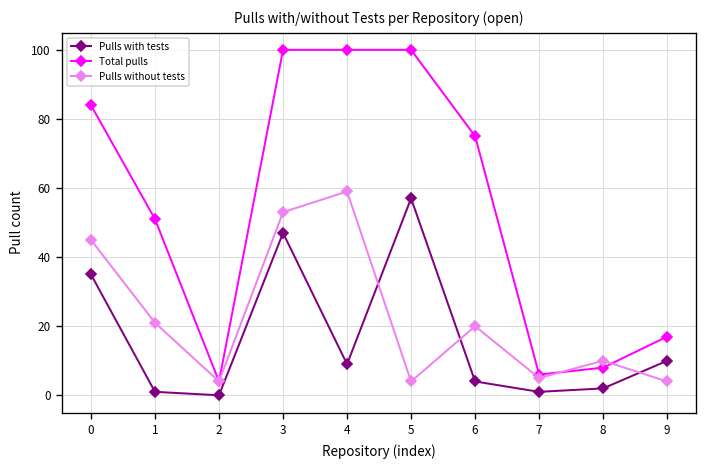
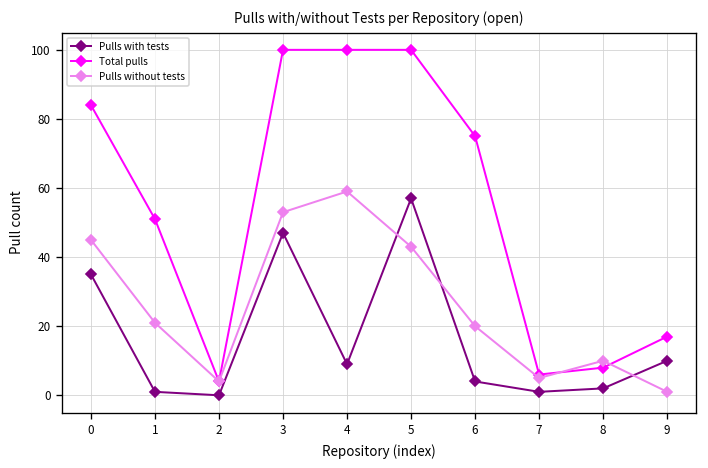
Pulls without tests, 5: 4 -> 43
Pulls without tests, 9: 4 -> 1
